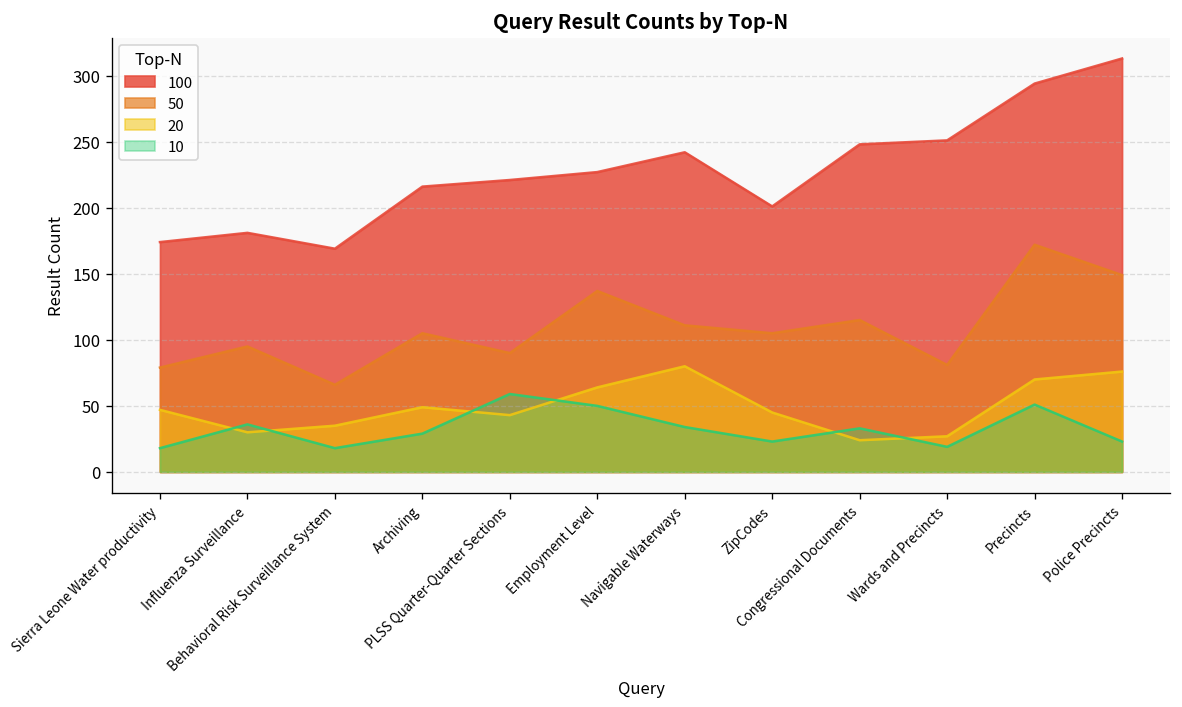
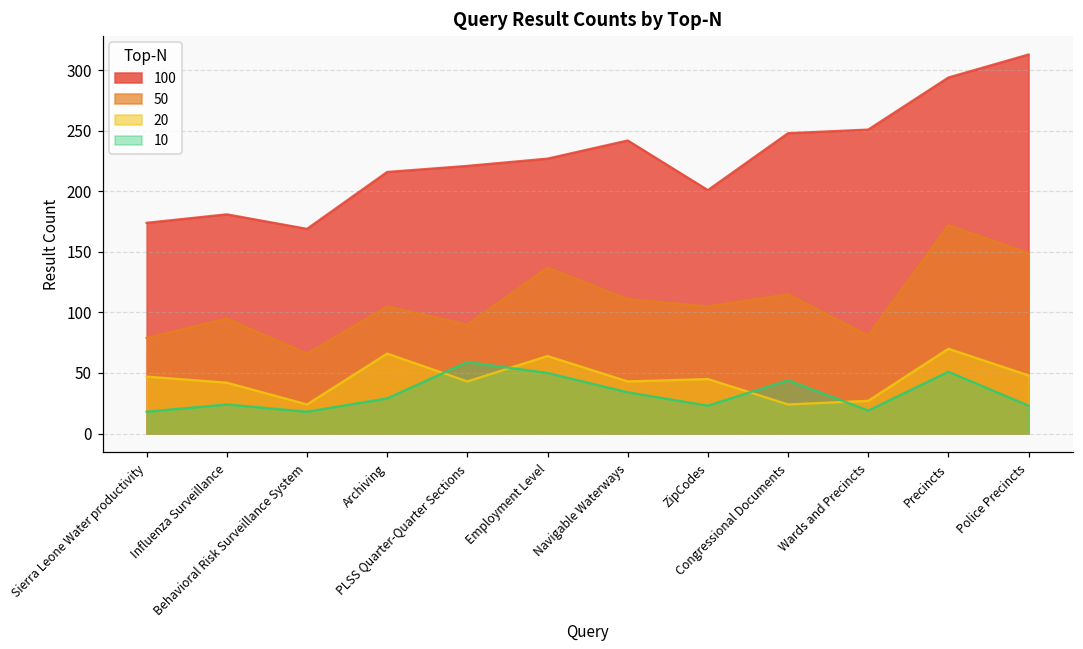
20, Influenza Surveillance: 30 -> 42
10, Influenza Surveillance: 36 -> 24
20, Behavioral Risk Surveillance System: 35 -> 24
20, Archiving: 49 -> 66
20, Navigable Waterways: 80 -> 43
10, Congressional Documents: 33 -> 44
20, Police Precincts: 76 -> 48
